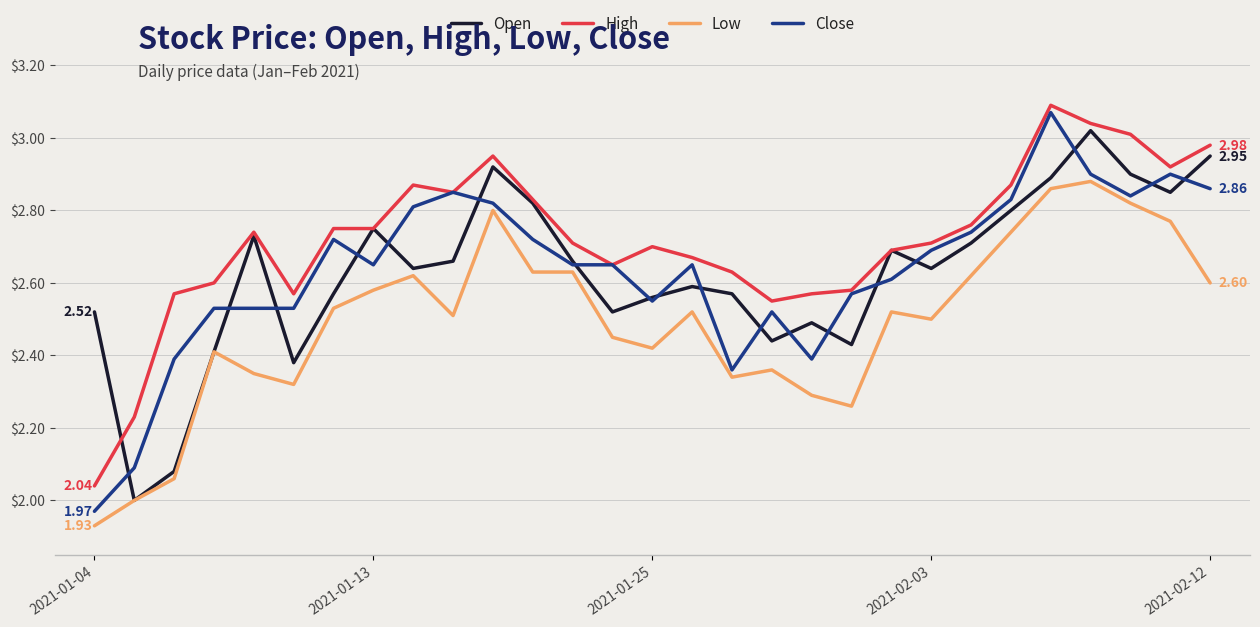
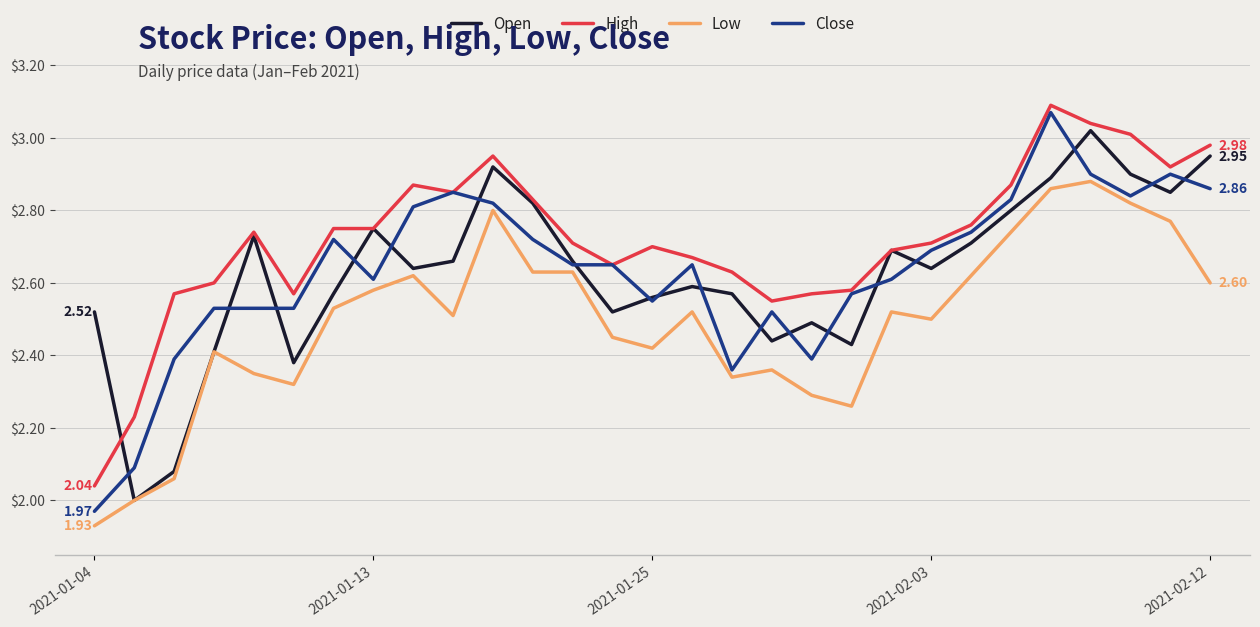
Close, 2021-01-13: $2.65 -> $2.61
